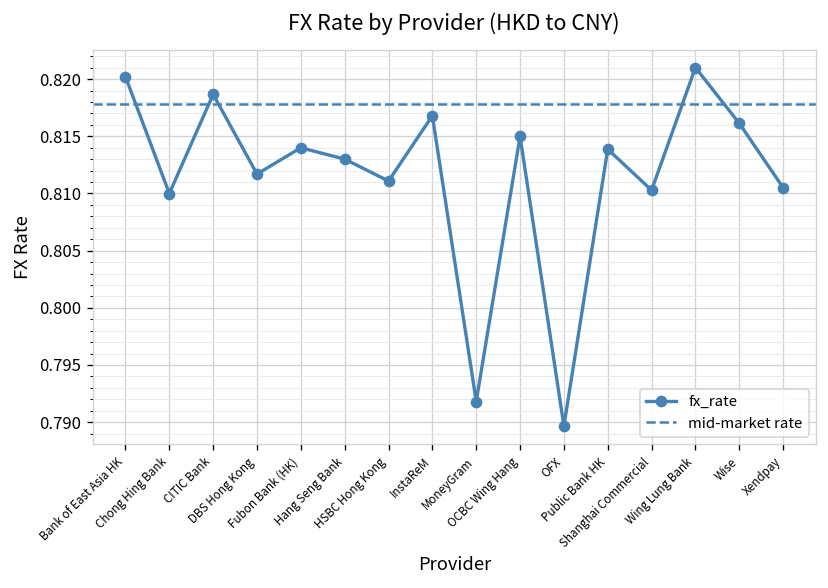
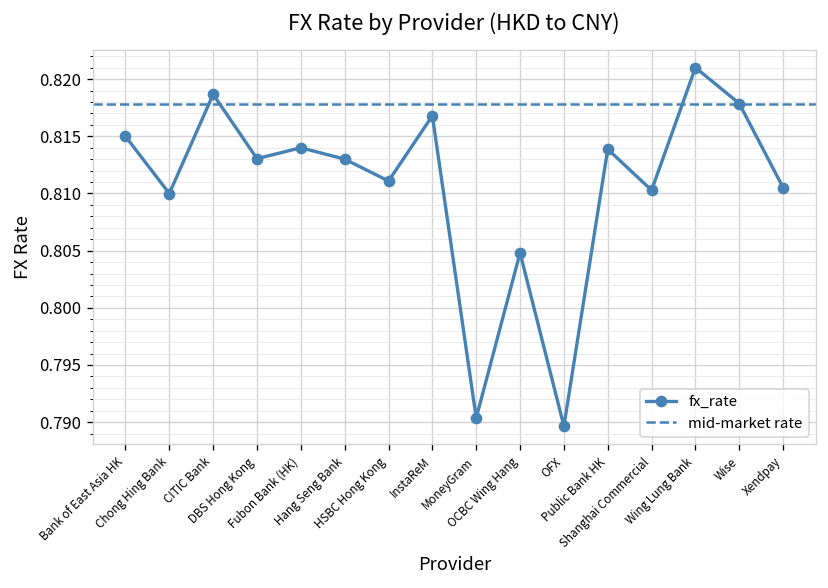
Bank of East Asia HK: 0.820 -> 0.815
DBS Hong Kong: 0.812 -> 0.813
MoneyGram: 0.792 -> 0.790
OCBC Wing Hang: 0.815 -> 0.805
Wise: 0.816 -> 0.818
